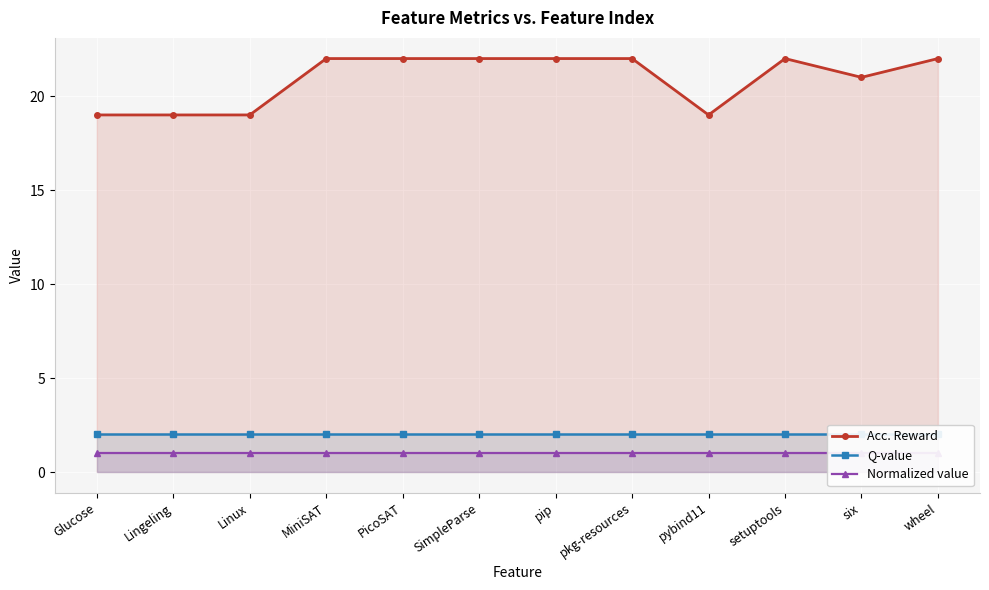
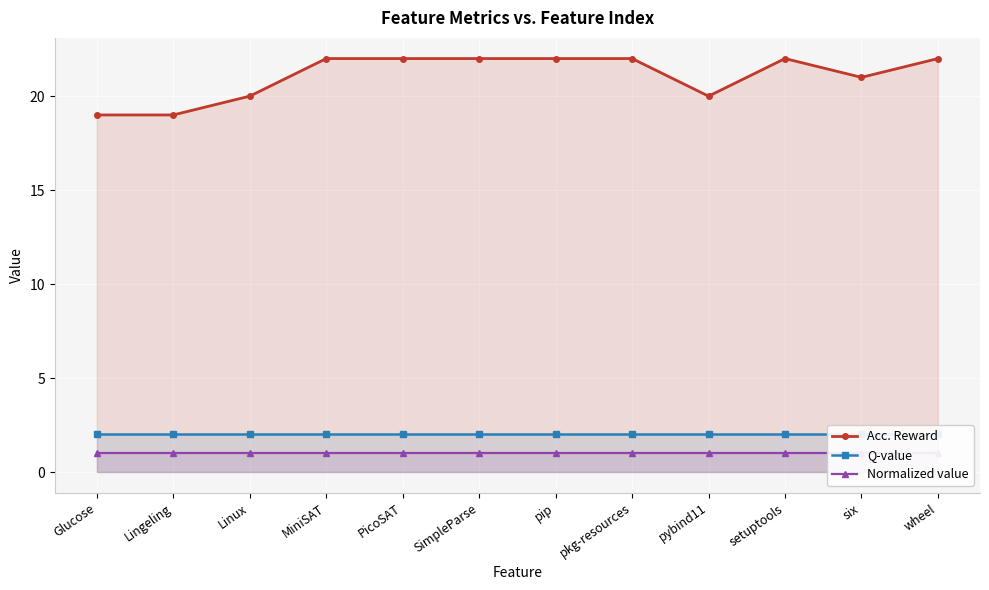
Acc. Reward, Linux: 19 -> 20
Acc. Reward, pybind11: 19 -> 20
